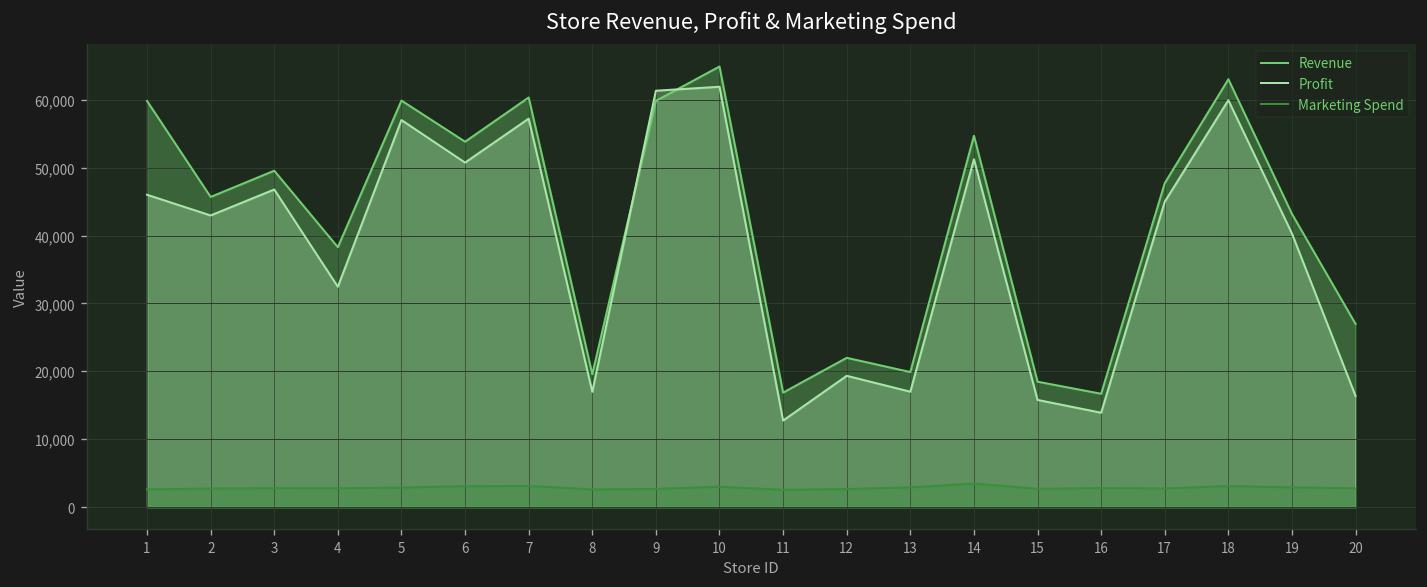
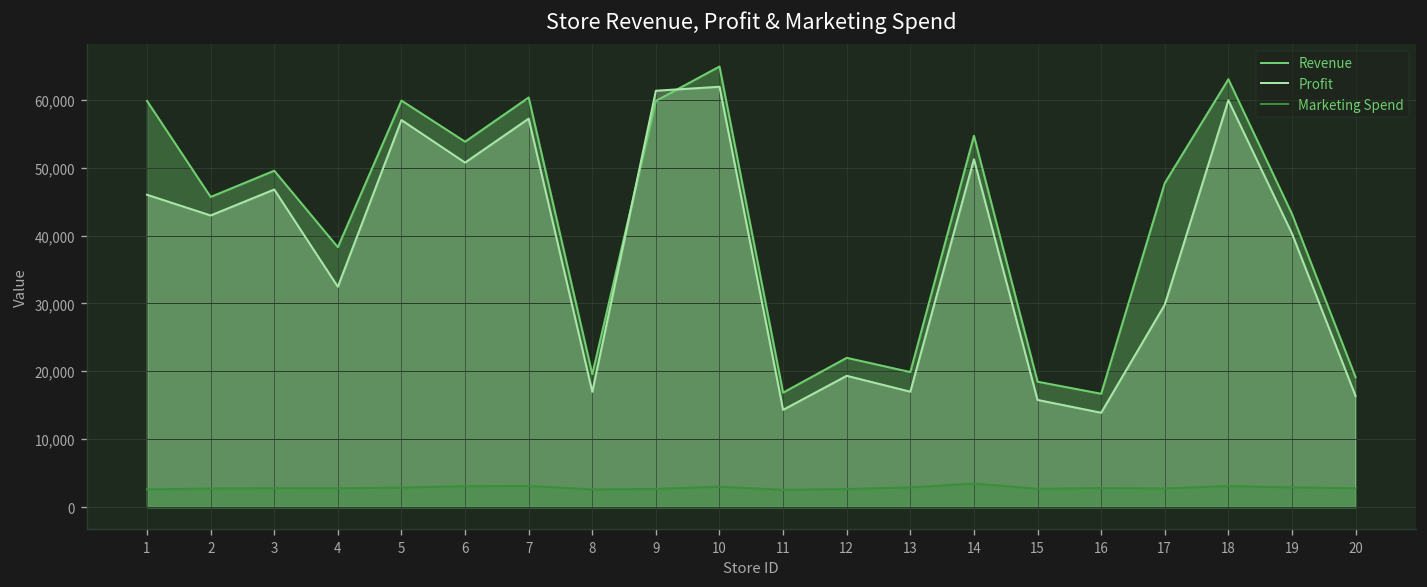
Profit, 11: 13,000 -> 14,000
Profit, 17: 45,000 -> 30,000
Revenue, 20: 27,000 -> 19,000
